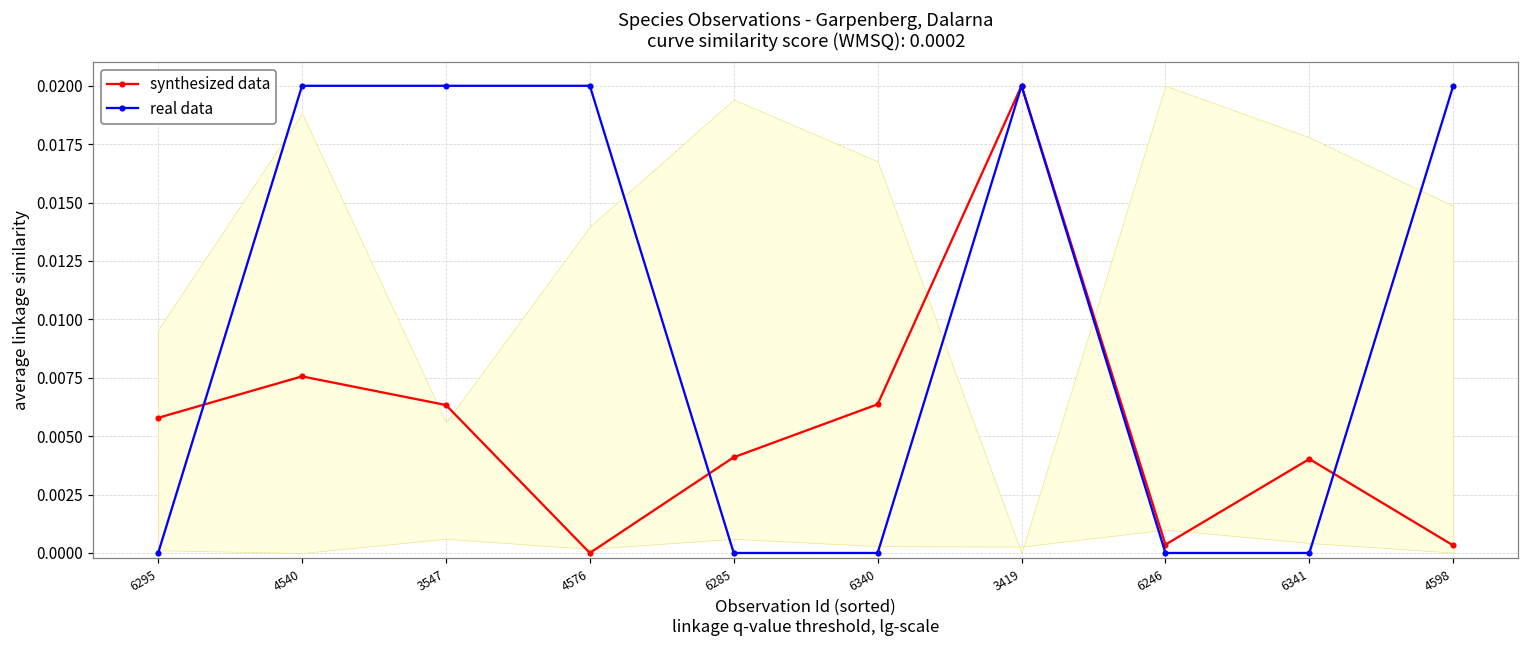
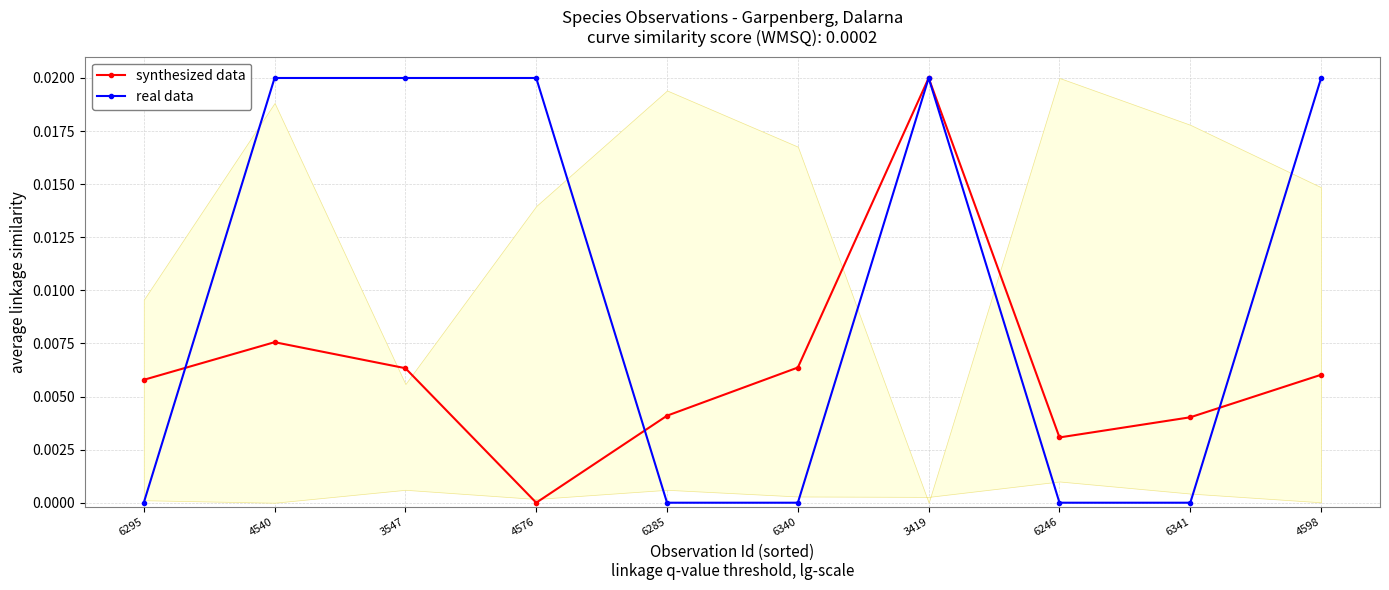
synthesized data, 6246: 0.0004 -> 0.0031
synthesized data, 4598: 0.0003 -> 0.0060
